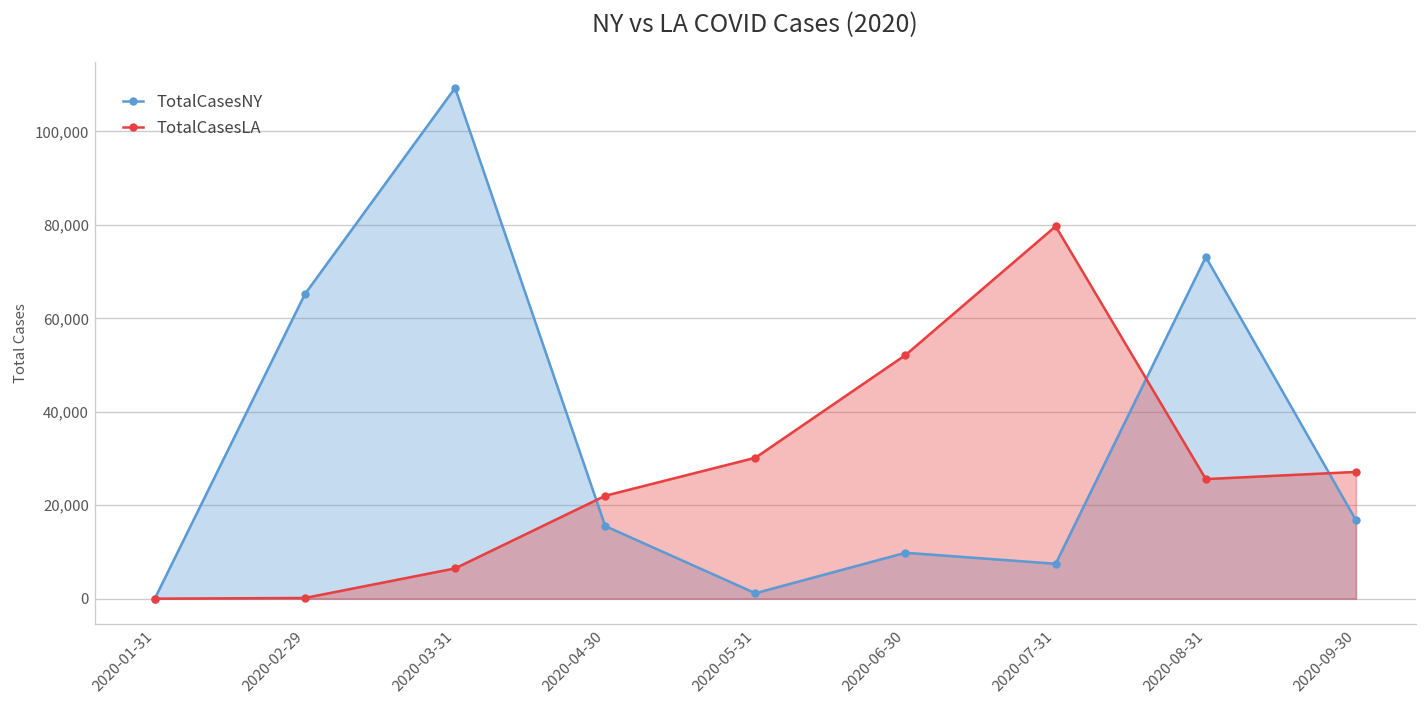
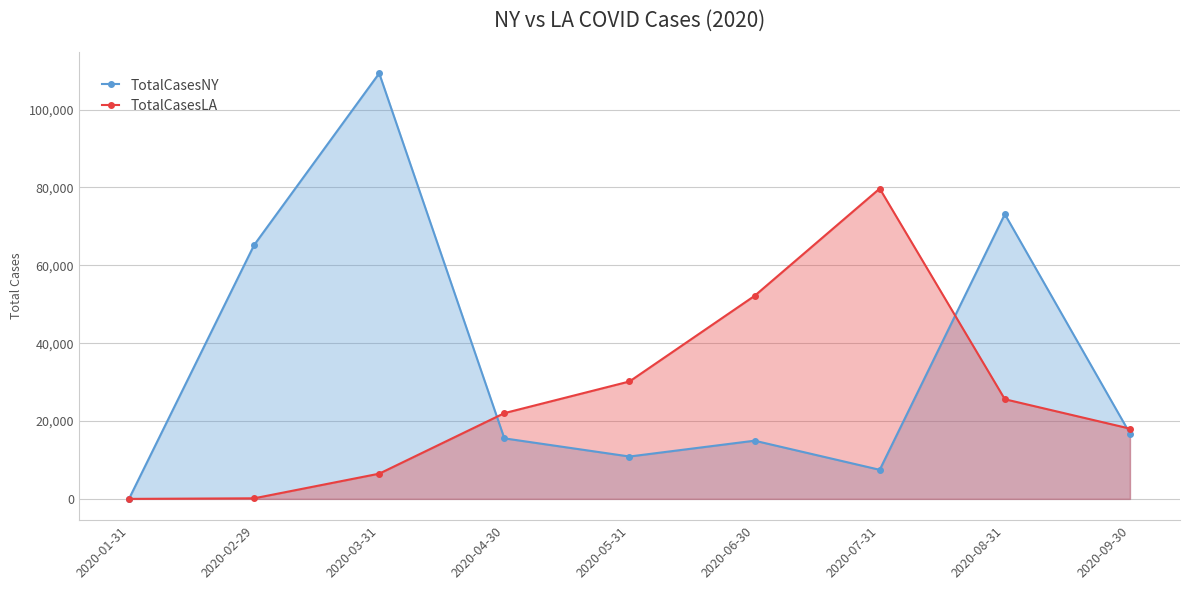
TotalCasesNY, 2020-05-31: 1,000 -> 11,000
TotalCasesNY, 2020-06-30: 10,000 -> 15,000
TotalCasesLA, 2020-09-30: 27,000 -> 18,000
